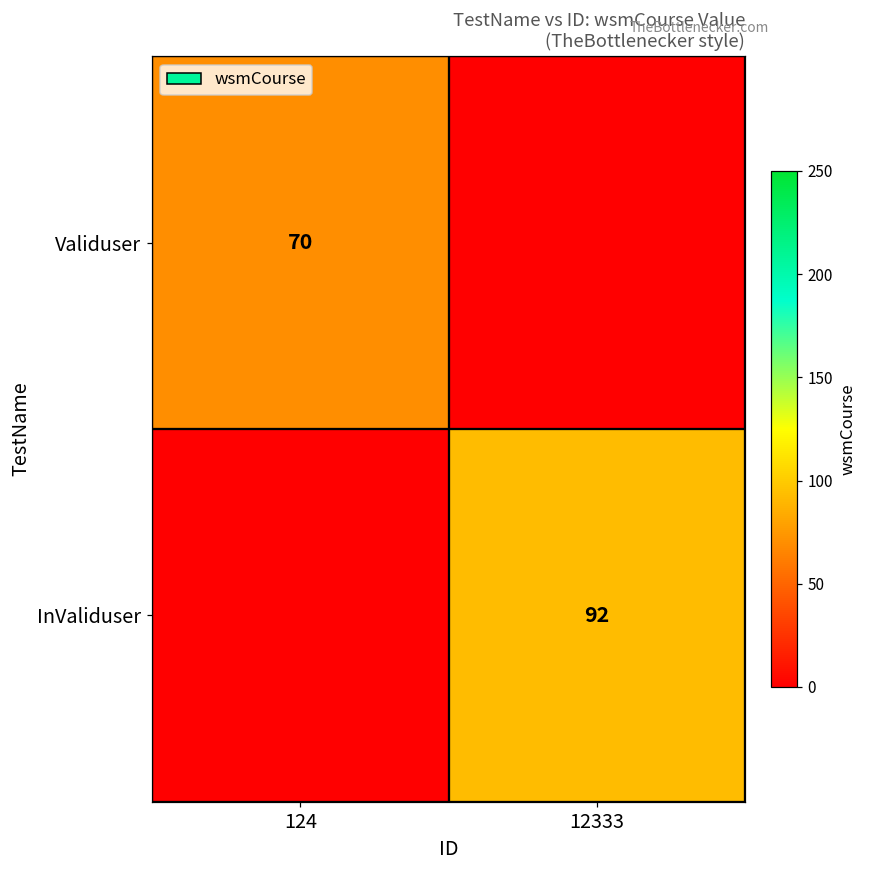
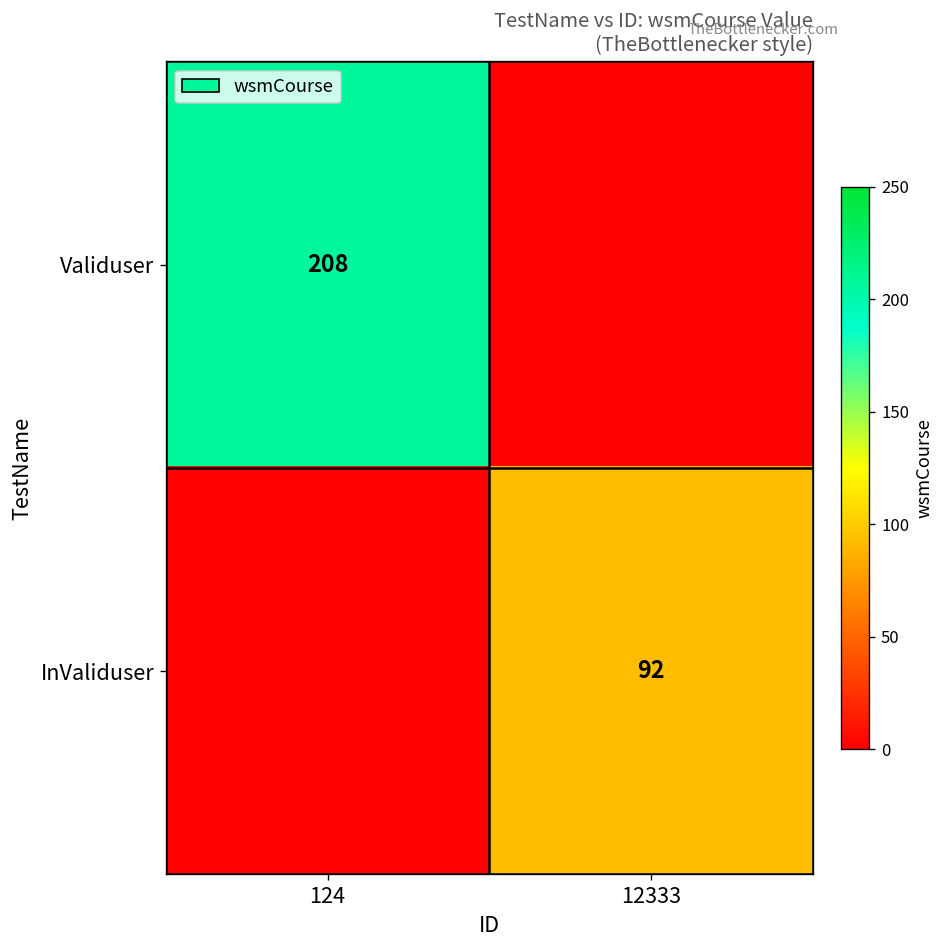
Validuser, 124: 70 -> 208
